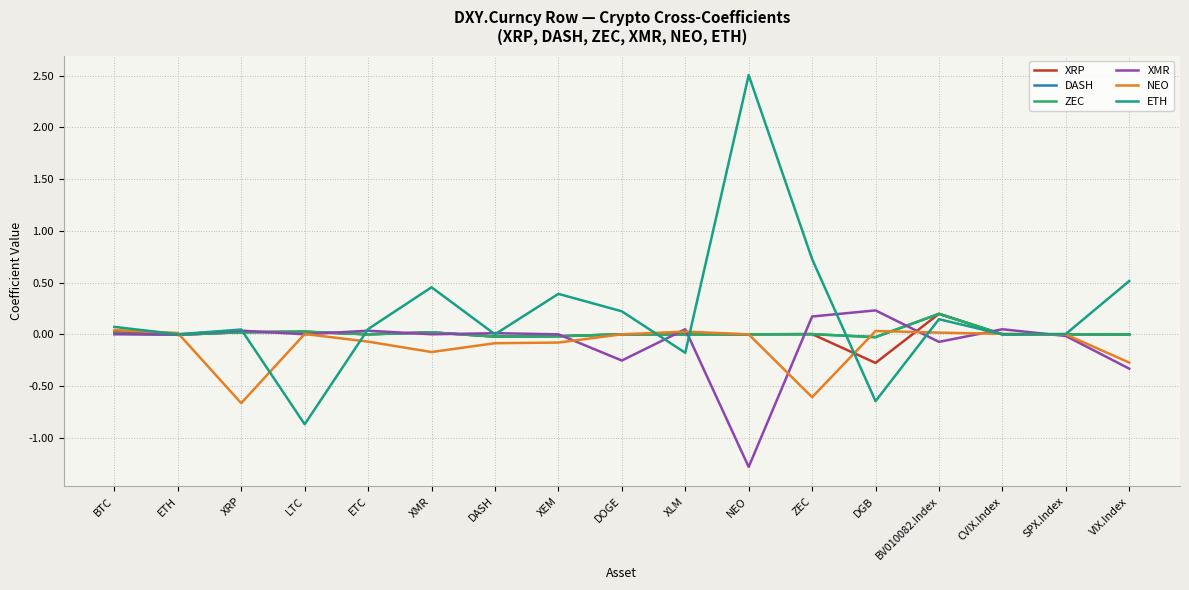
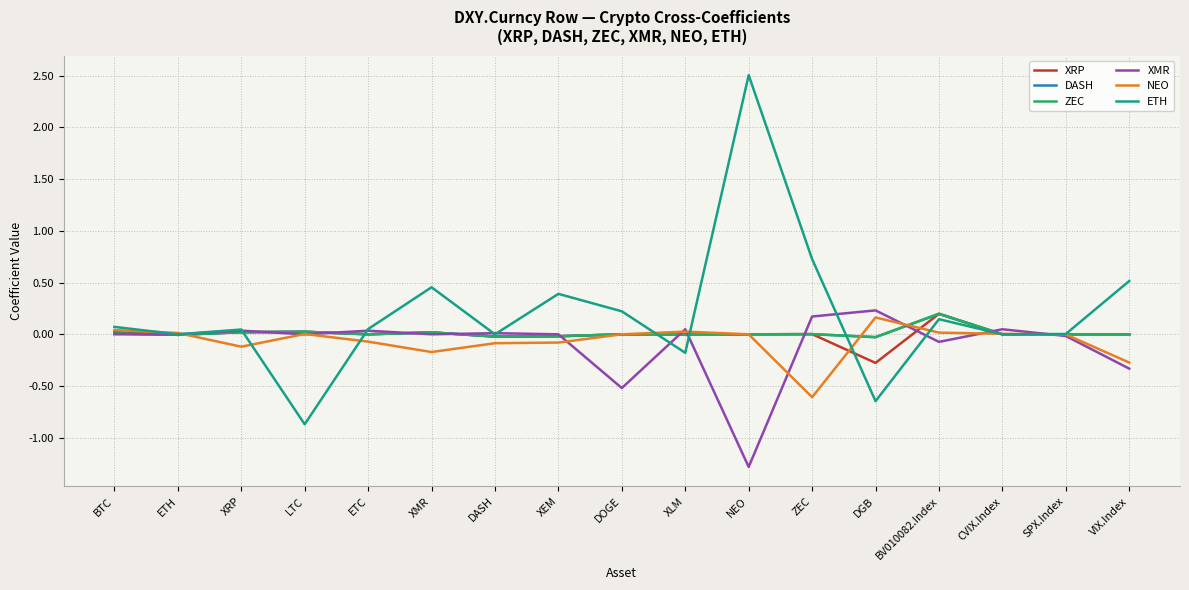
NEO, XRP: -0.67 -> -0.12
XMR, DOGE: -0.25 -> -0.52
NEO, DGB: 0.03 -> 0.16
